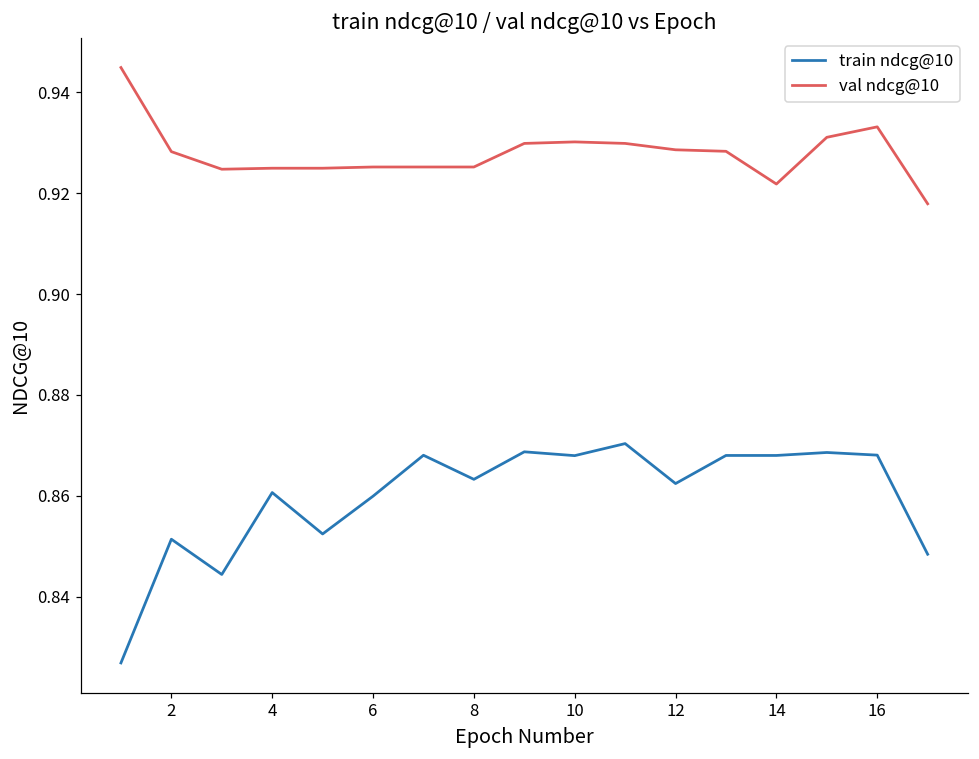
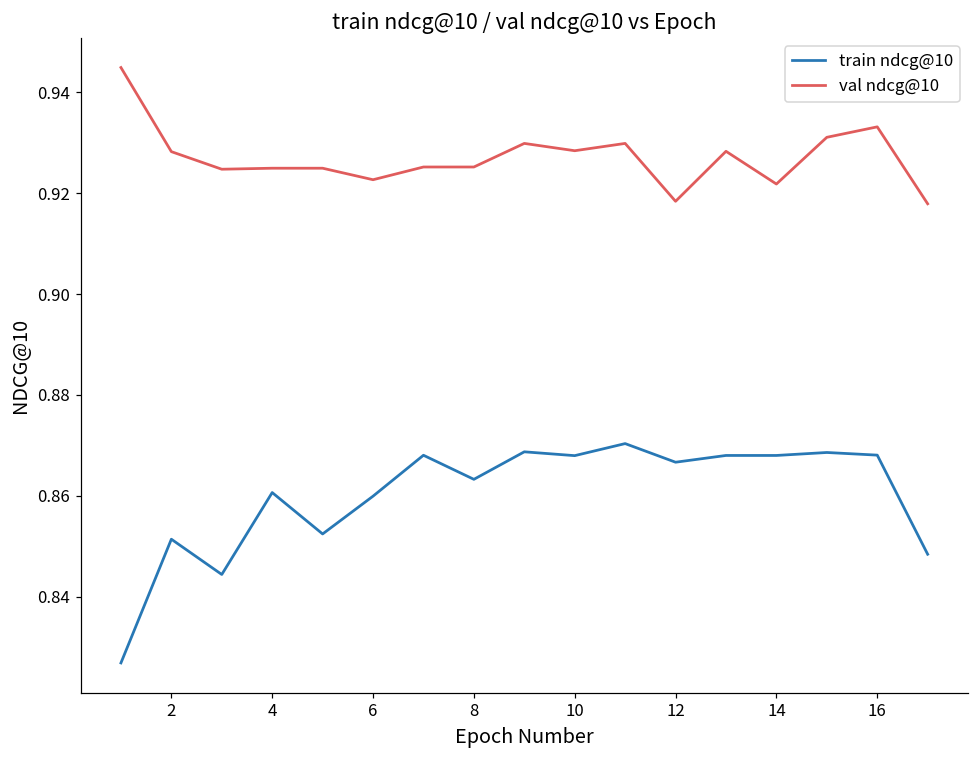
val ndcg@10, 6: 0.925 -> 0.923
val ndcg@10, 10: 0.930 -> 0.928
train ndcg@10, 12: 0.862 -> 0.867
val ndcg@10, 12: 0.929 -> 0.918
